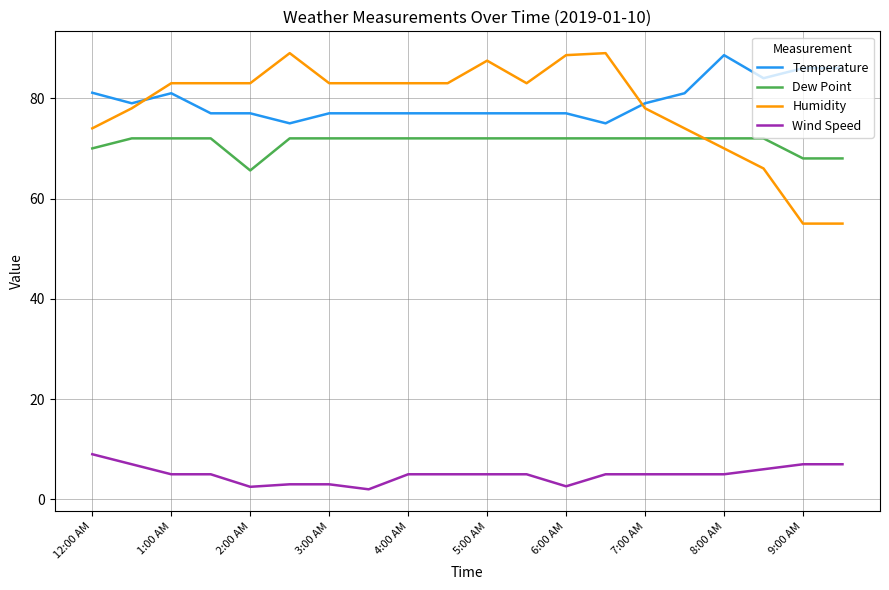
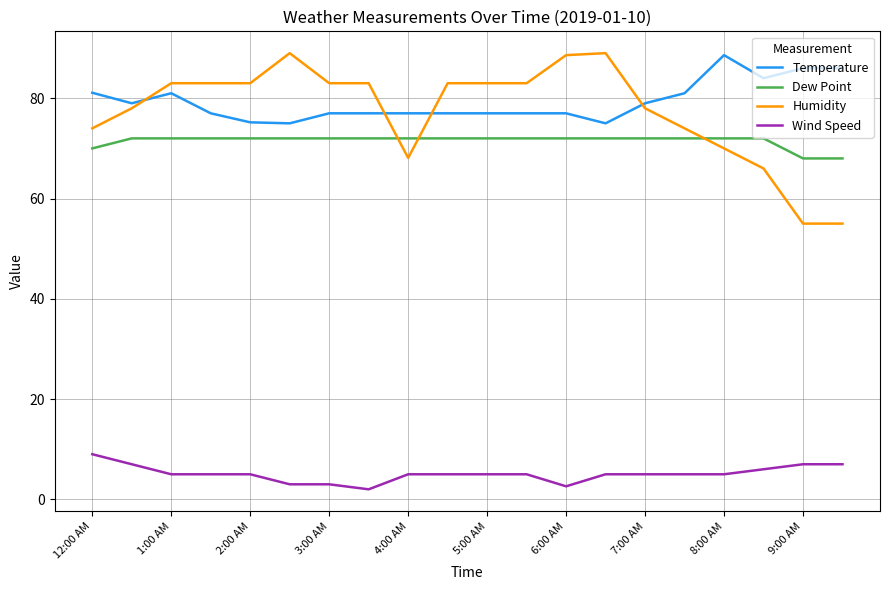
Temperature, 2:00 AM: 77 -> 75
Dew Point, 2:00 AM: 66 -> 72
Wind Speed, 2:00 AM: 3 -> 5
Humidity, 4:00 AM: 83 -> 68
Humidity, 5:00 AM: 88 -> 83
